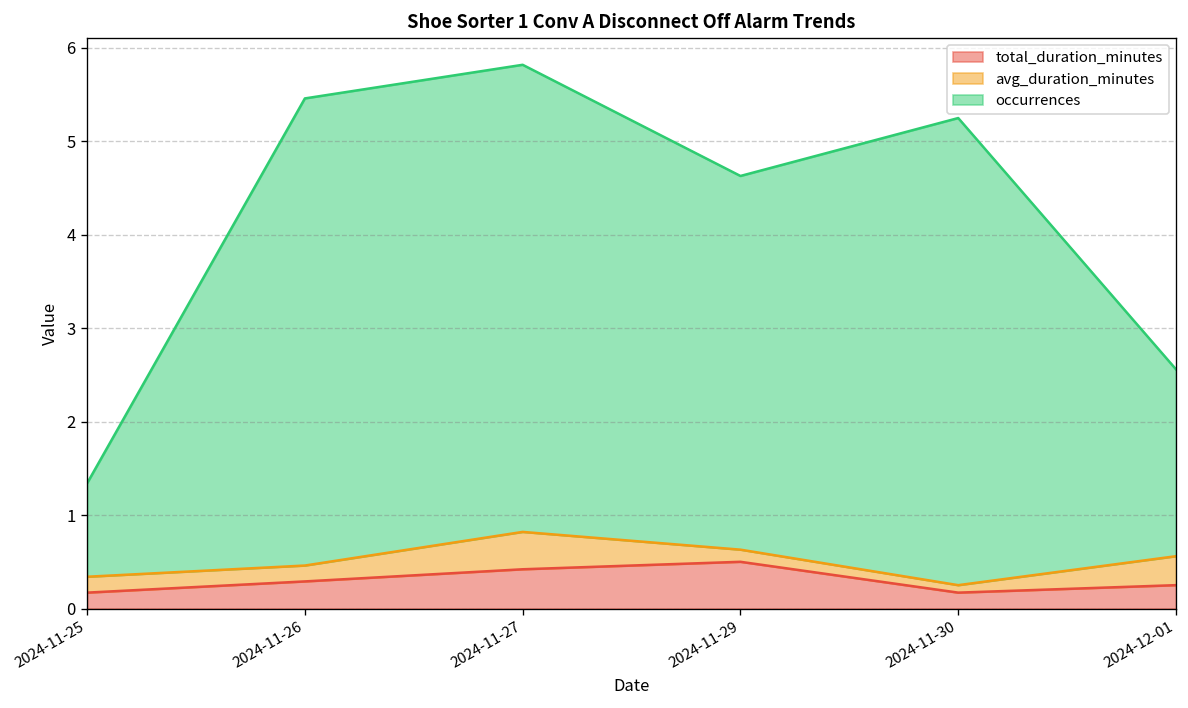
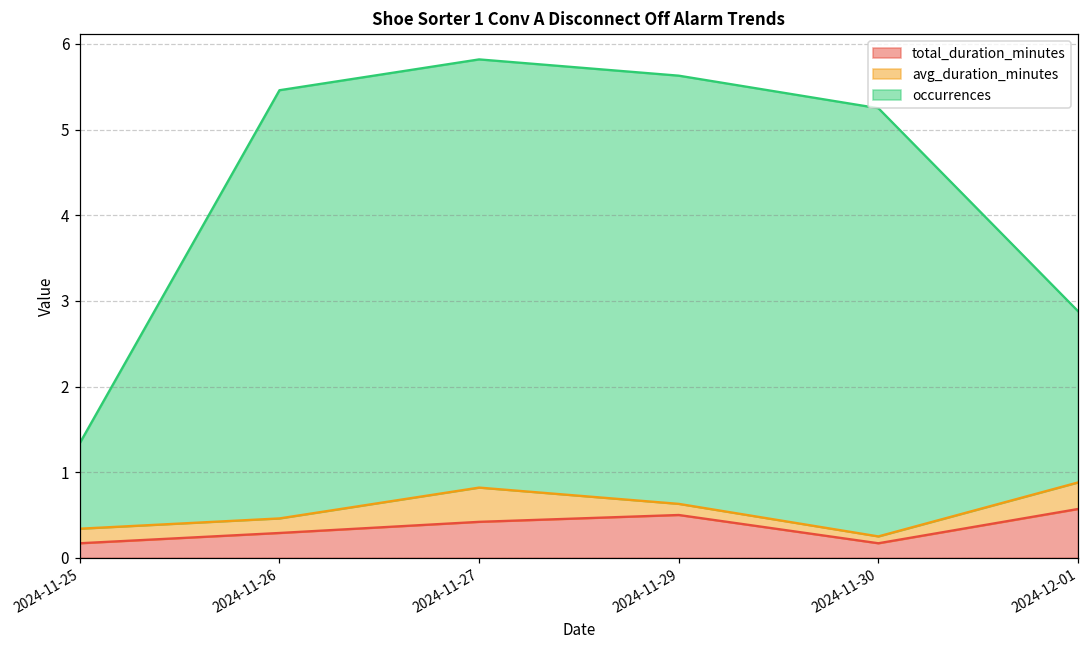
occurrences, 2024-11-29: 4 -> 5
total_duration_minutes, 2024-12-01: 0.3 -> 0.6
